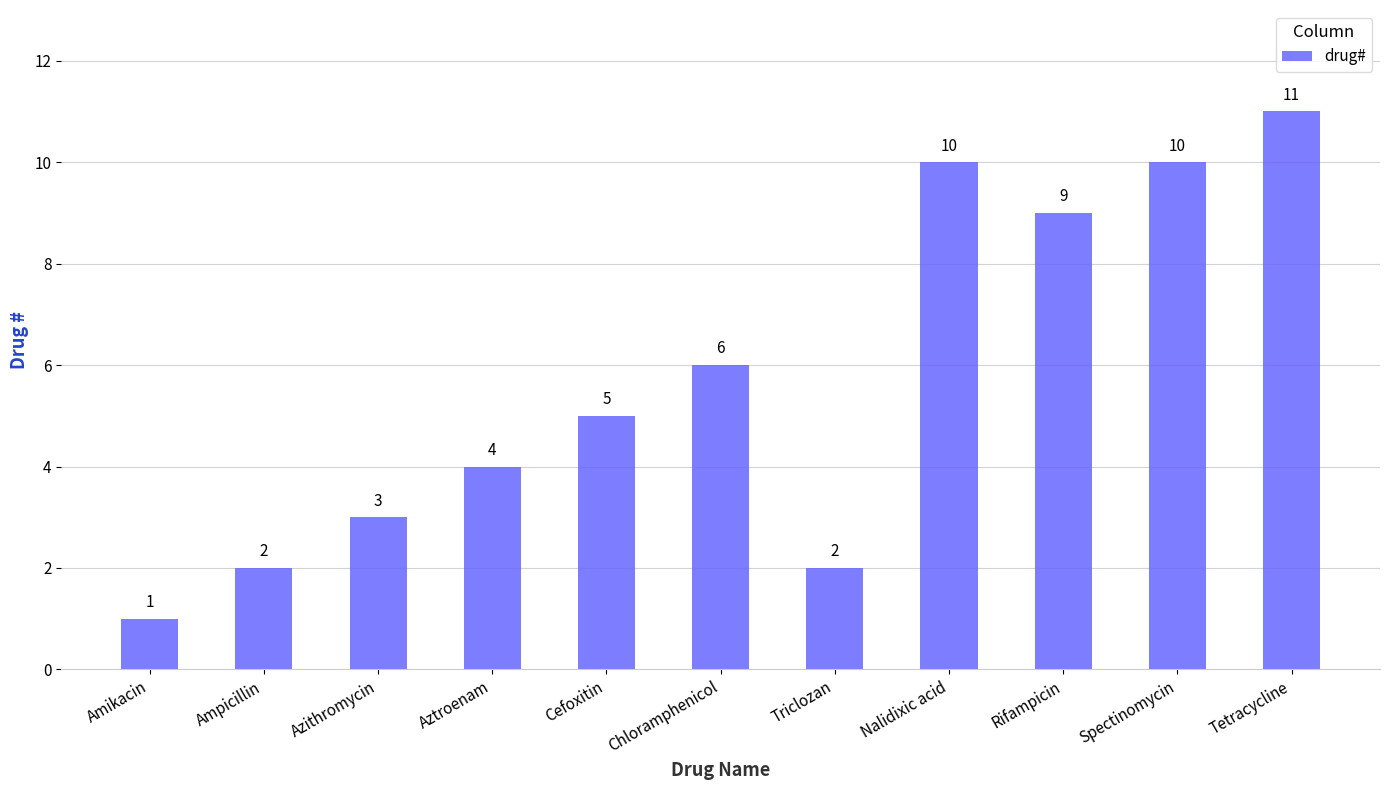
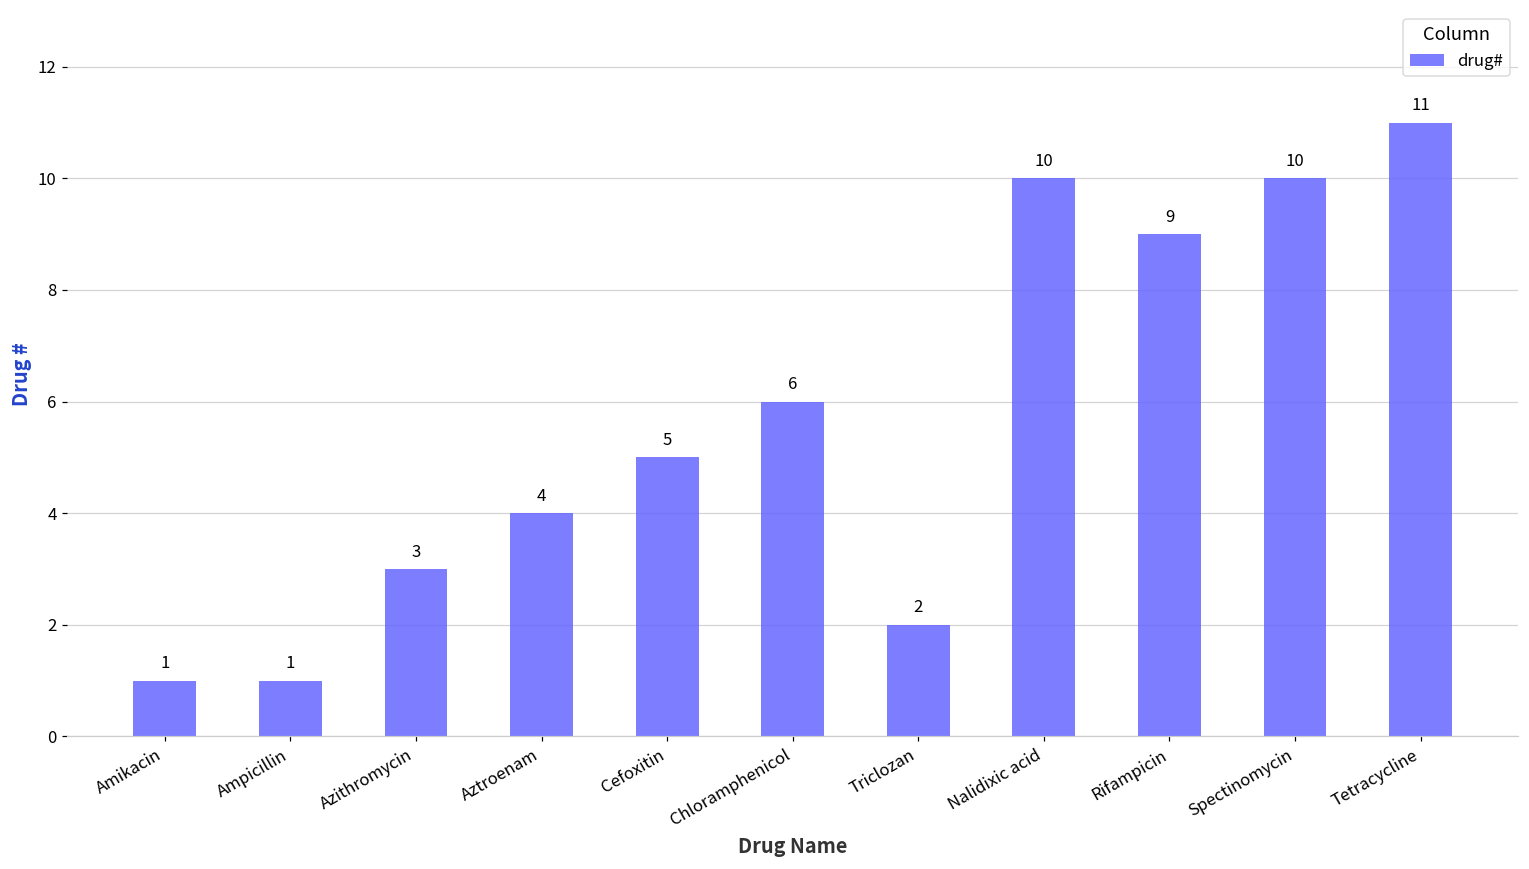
Ampicillin: 2 -> 1
